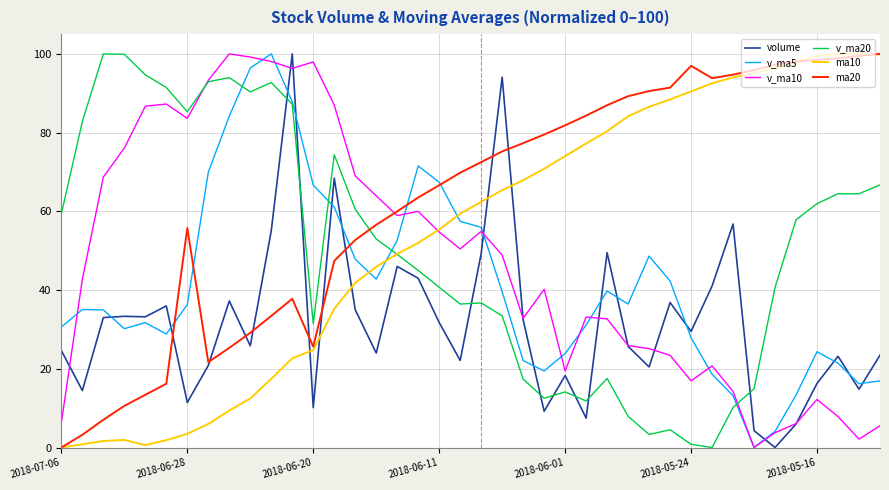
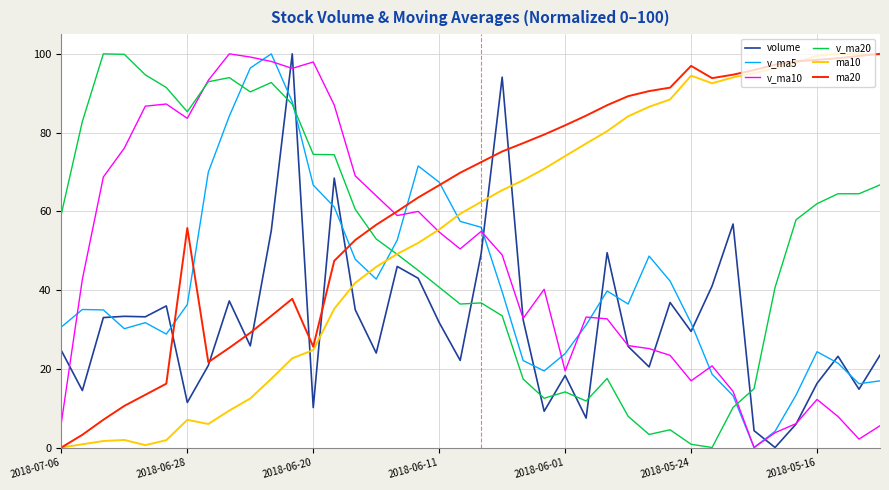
ma10, 2018-06-28: 3 -> 7
v_ma20, 2018-06-20: 31 -> 74
v_ma5, 2018-05-24: 28 -> 32
ma10, 2018-05-24: 90 -> 94
